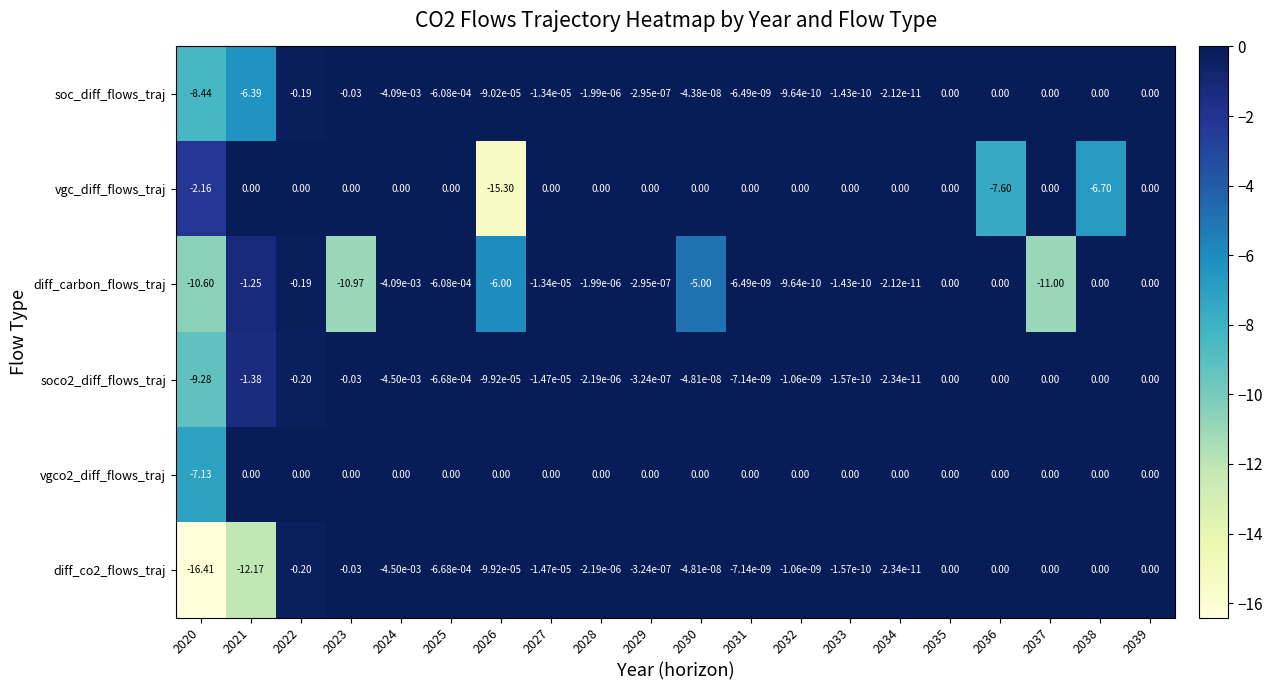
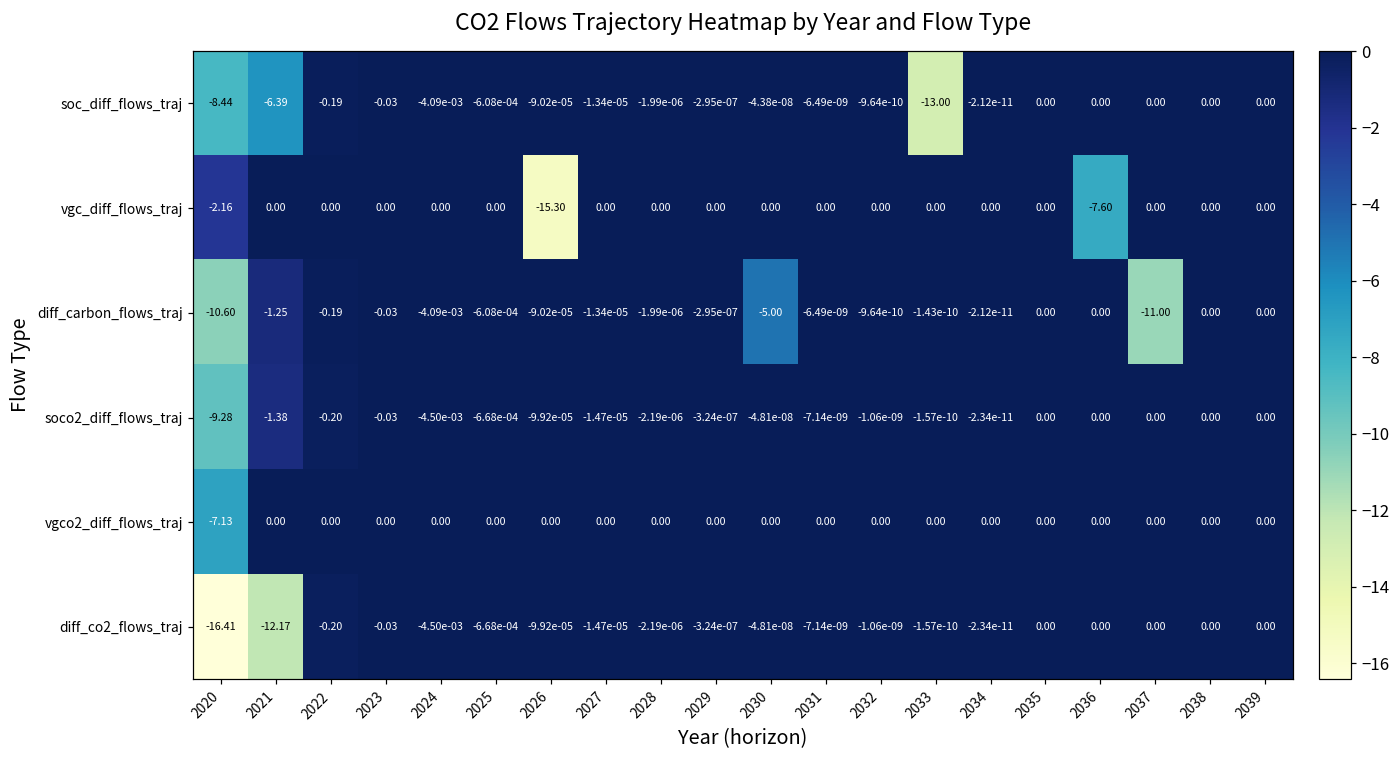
soc_diff_flows_traj, 2033: -1.43e-10 -> -13.00
vgc_diff_flows_traj, 2038: -6.70 -> 0.00
diff_carbon_flows_traj, 2023: -10.97 -> -0.03
diff_carbon_flows_traj, 2026: -6.00 -> -9.02e-05
